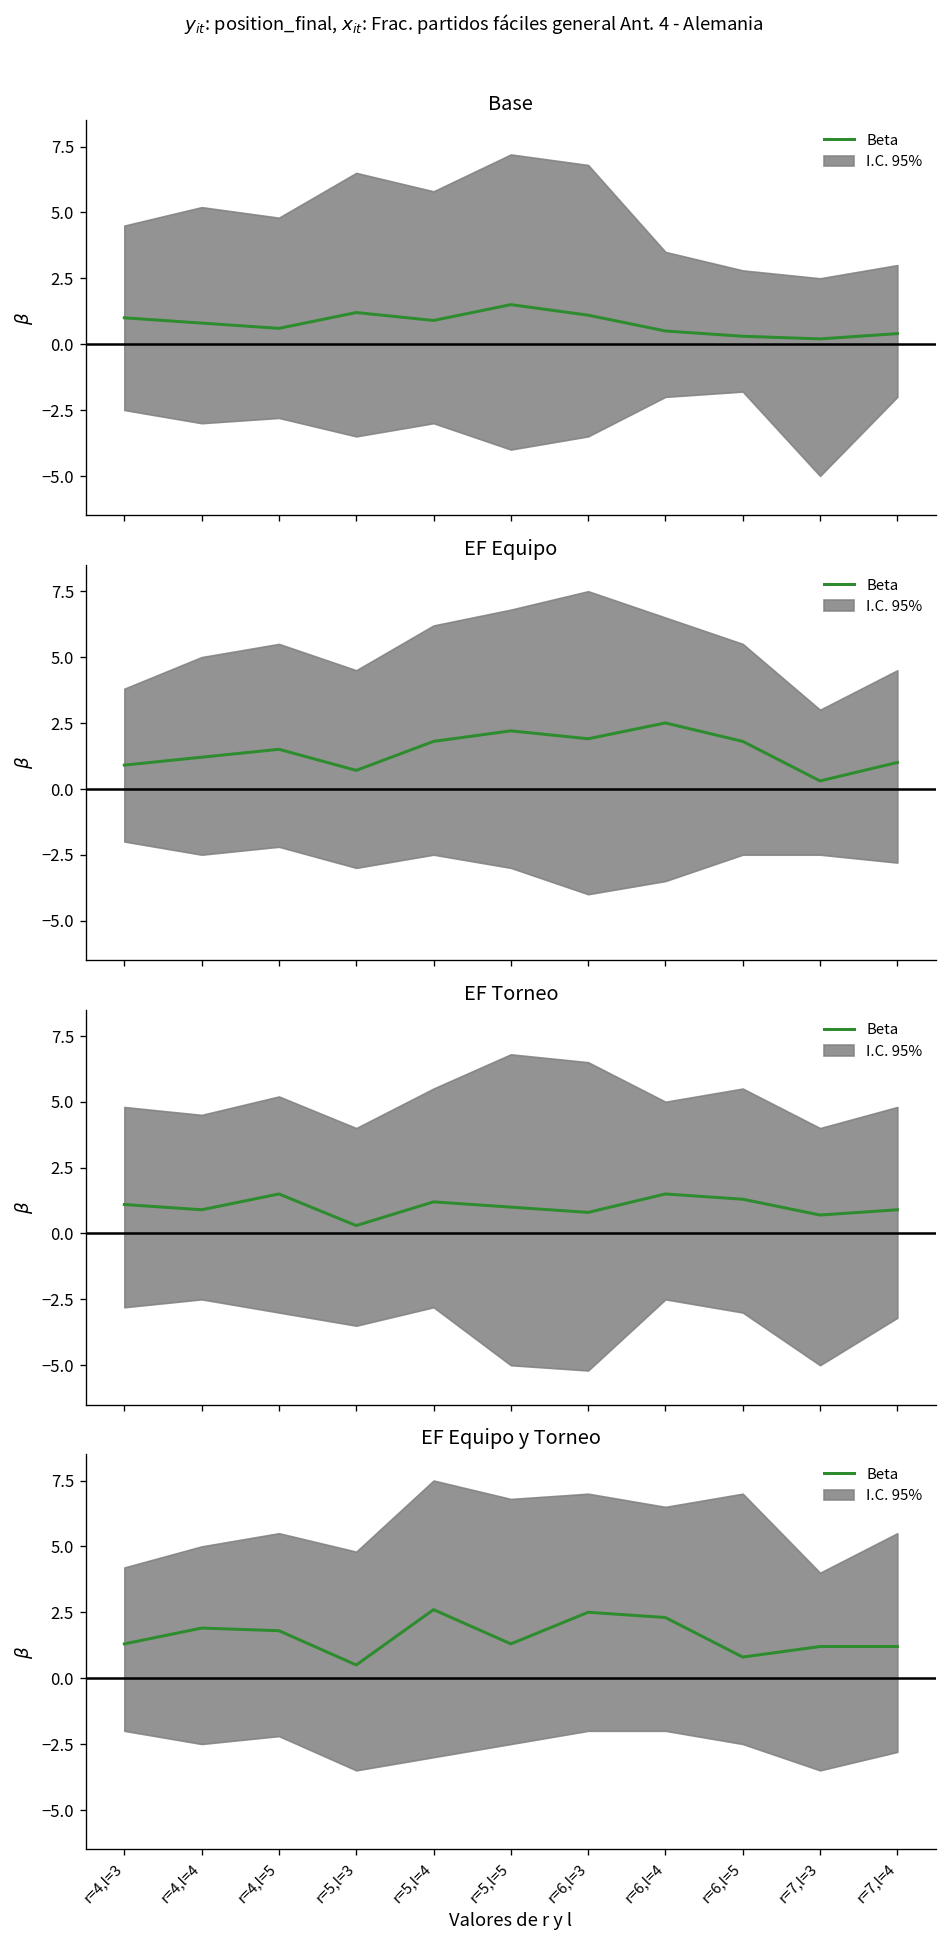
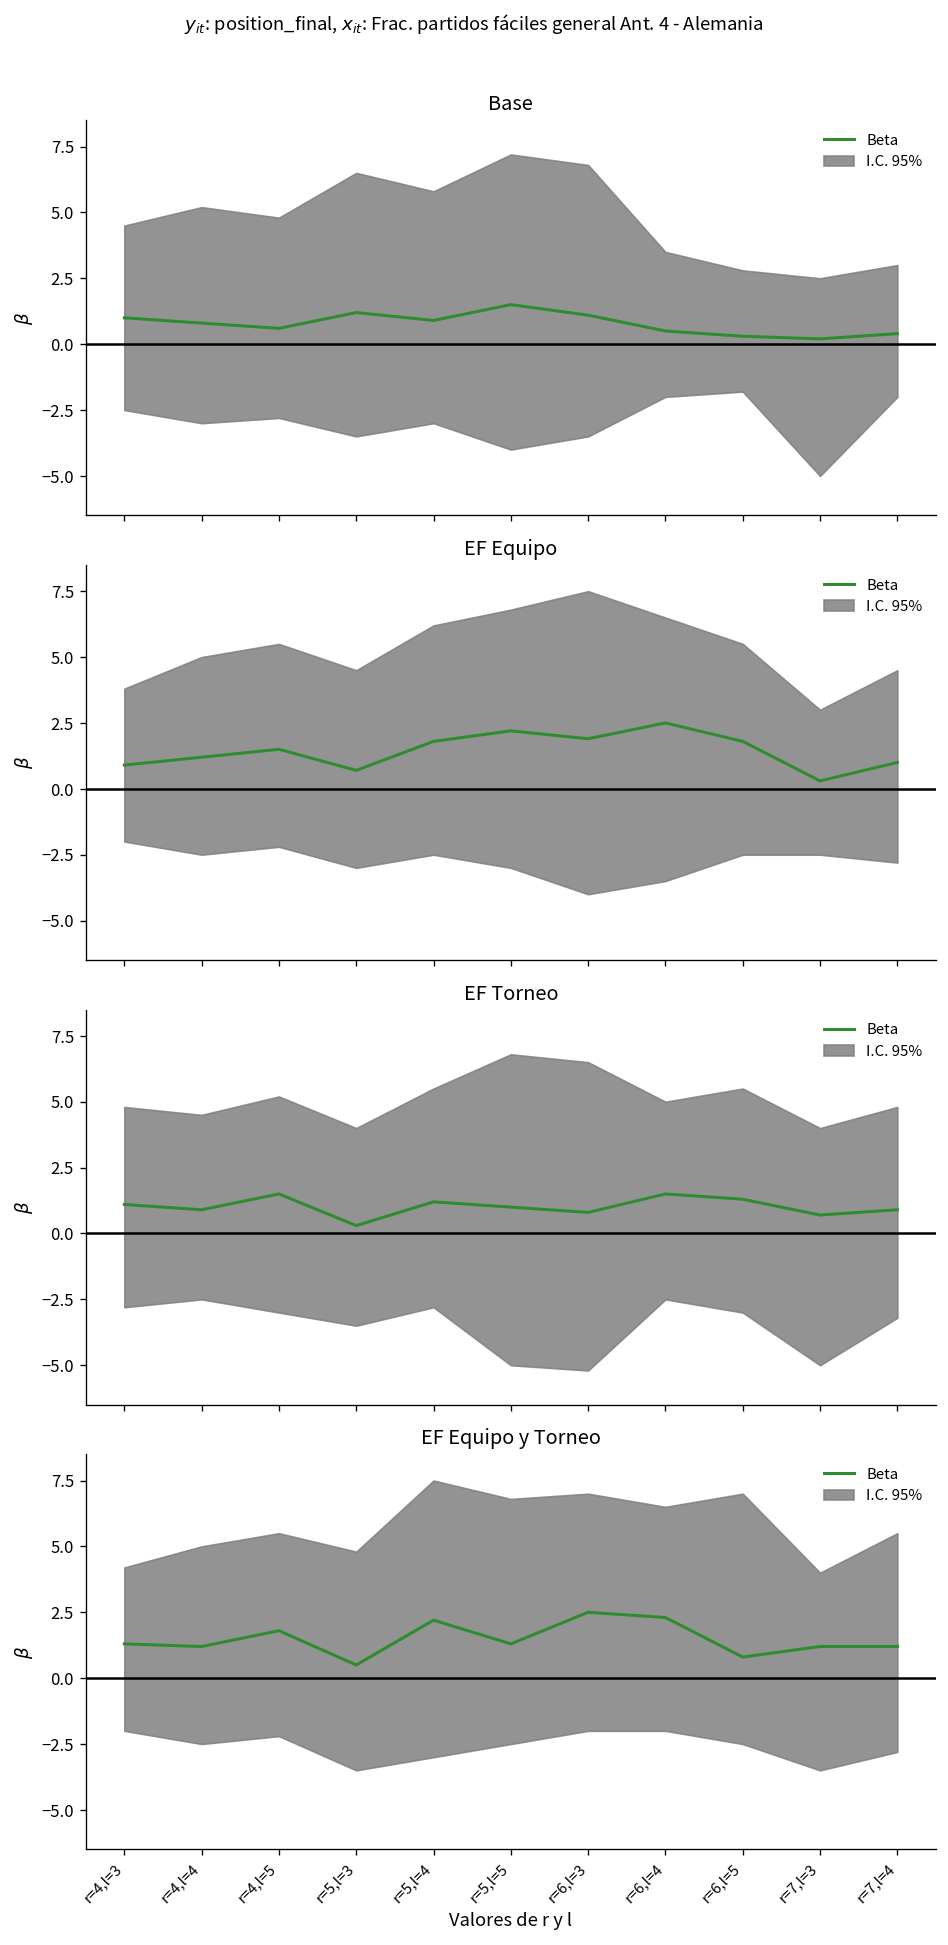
EF Equipo y Torneo, Beta, r=4,l=4: 1.9 -> 1.2
EF Equipo y Torneo, Beta, r=5,l=4: 2.6 -> 2.2
